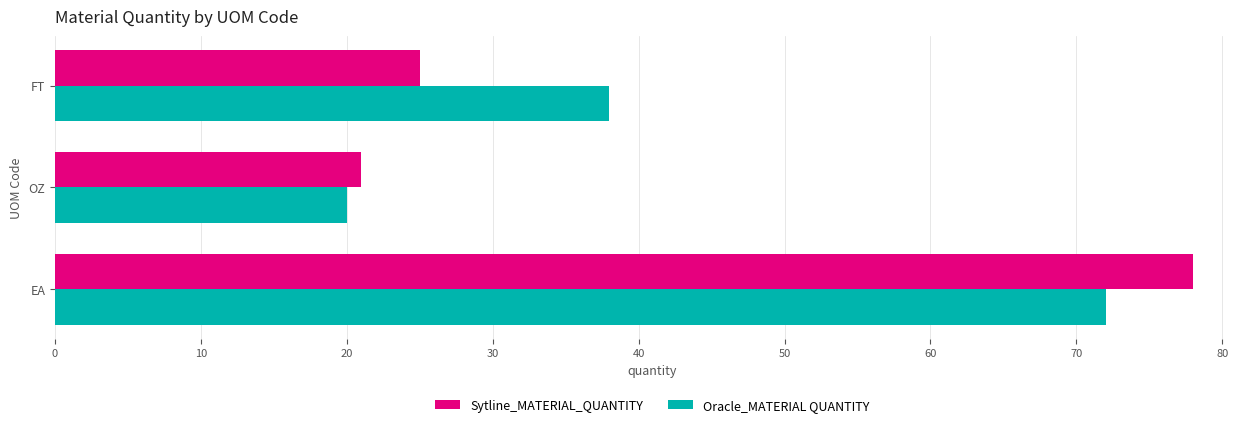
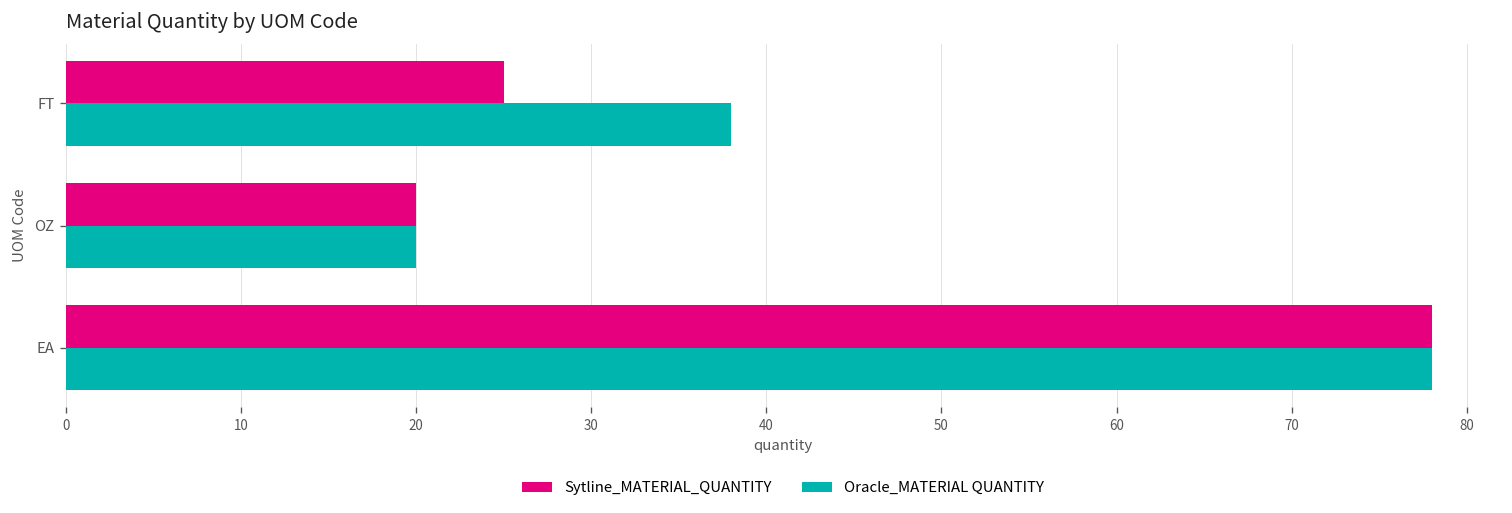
Sytline_MATERIAL_QUANTITY, OZ: 21 -> 20
Oracle_MATERIAL QUANTITY, EA: 72 -> 78
